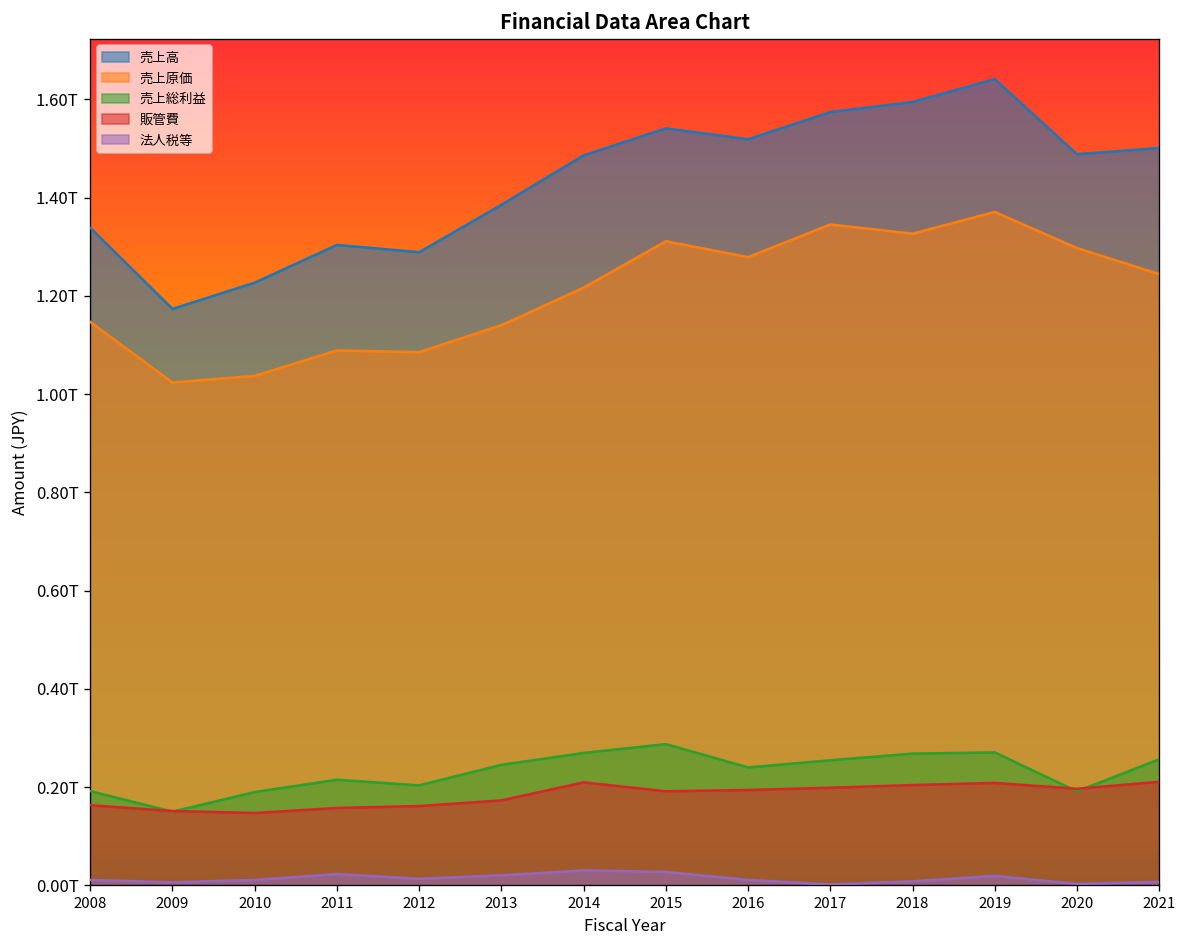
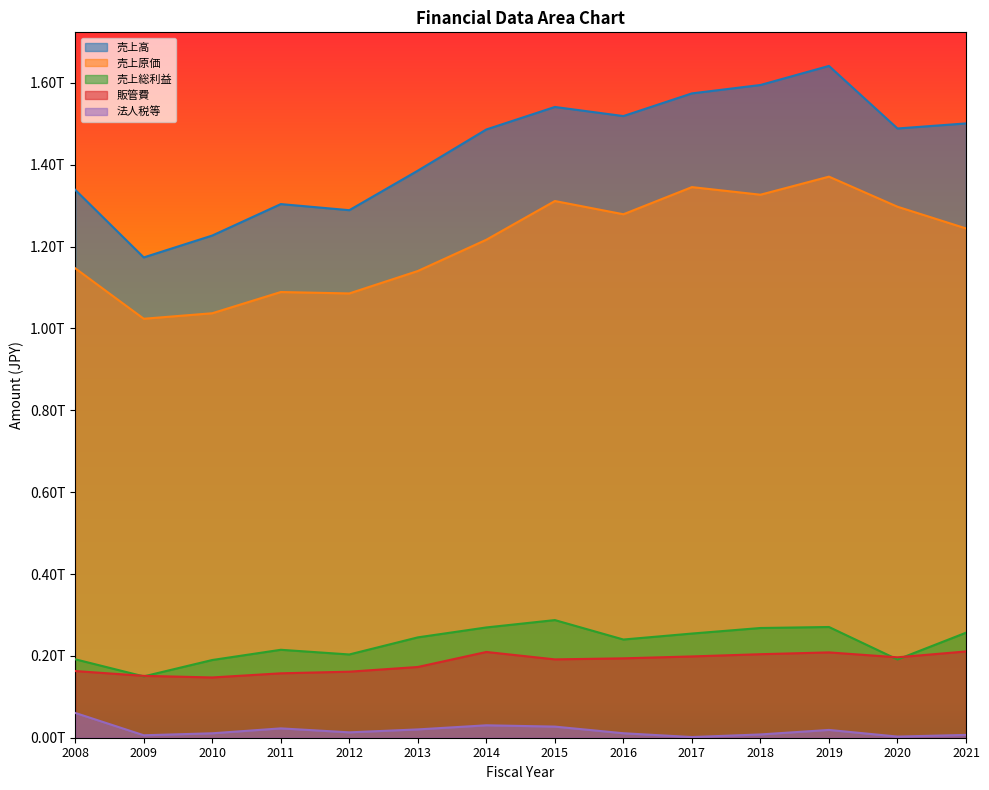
法人税等, 2008: 0.01T -> 0.06T
